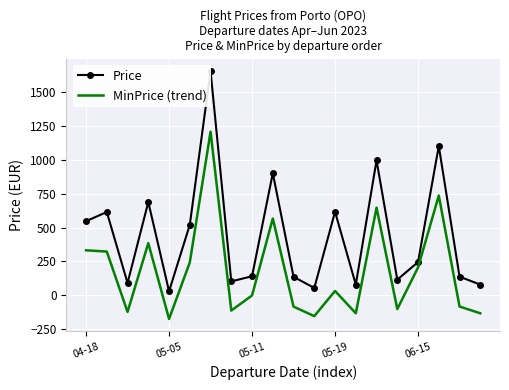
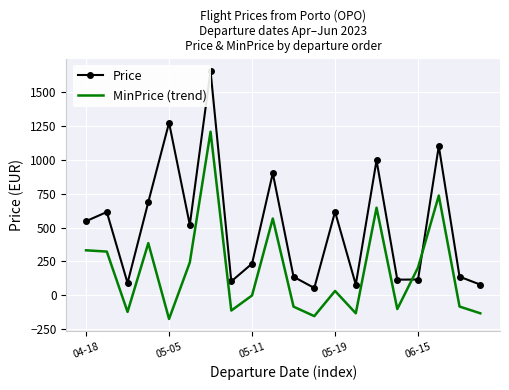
Price, 05-05: 30 -> 1270
Price, 05-11: 140 -> 230
Price, 06-15: 250 -> 120
